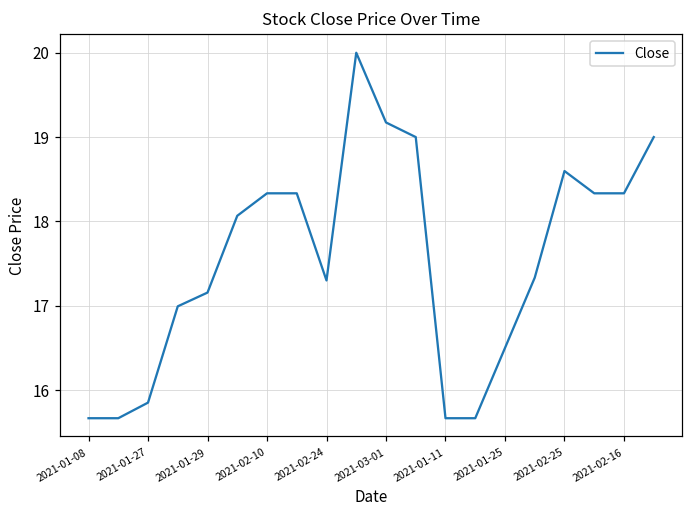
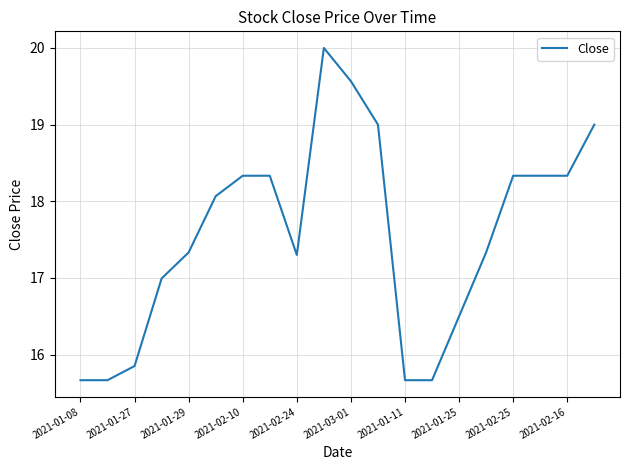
2021-01-29: 17.2 -> 17.3
2021-03-01: 19.2 -> 19.6
2021-02-25: 18.6 -> 18.3
